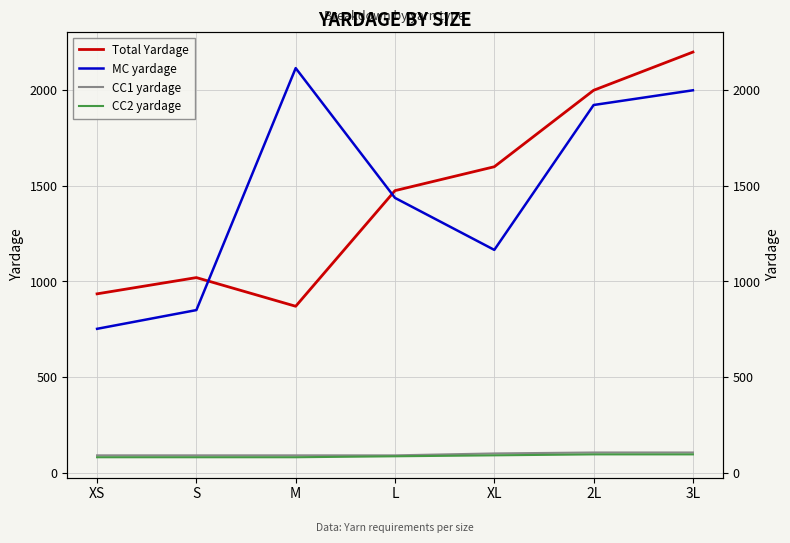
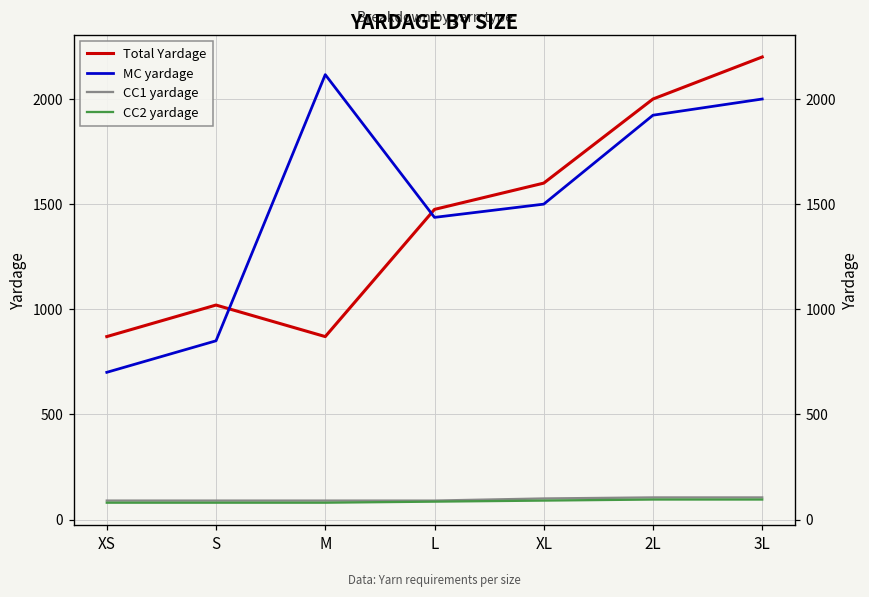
Total Yardage, XS: 940 -> 870
MC yardage, XS: 750 -> 700
MC yardage, XL: 1170 -> 1500
